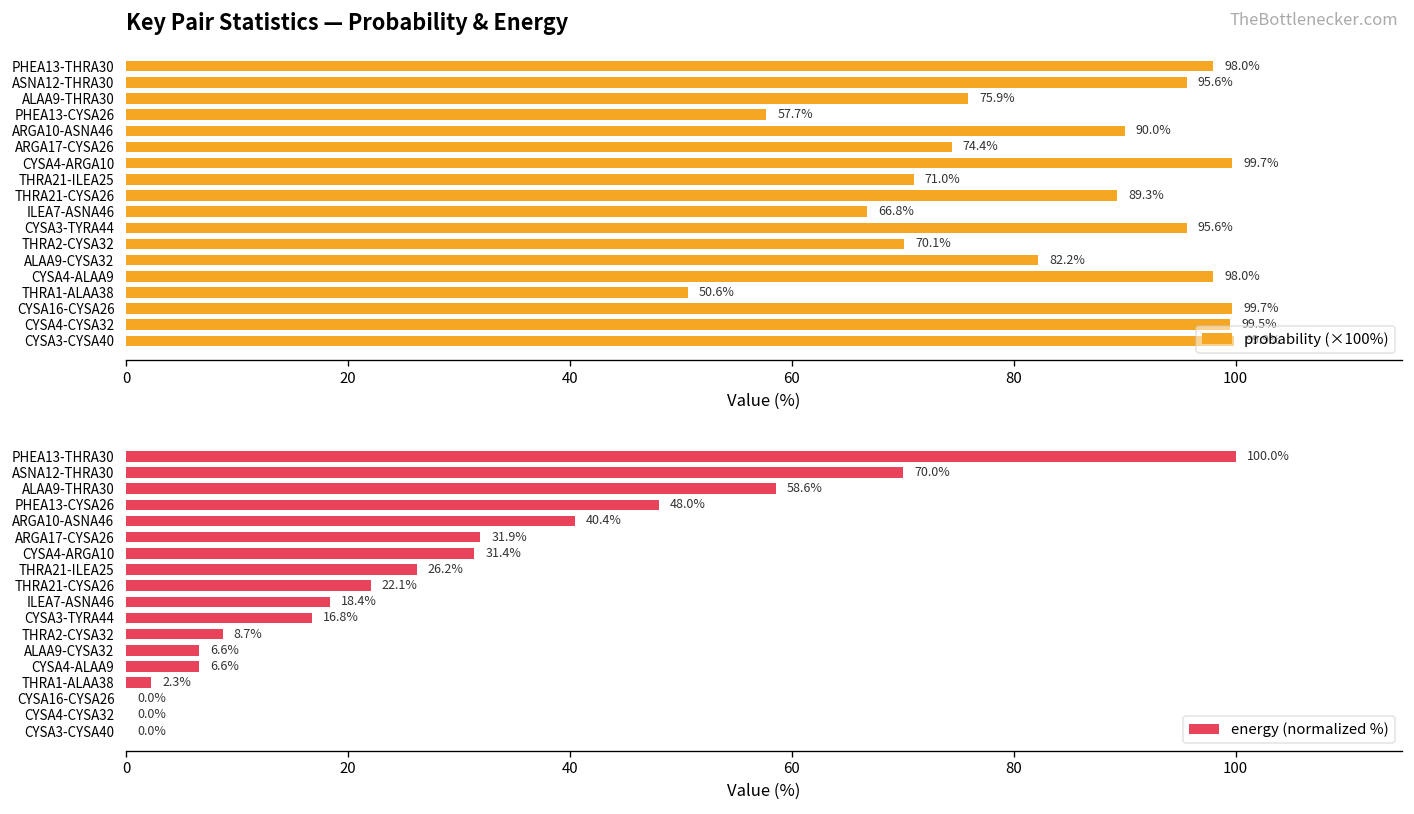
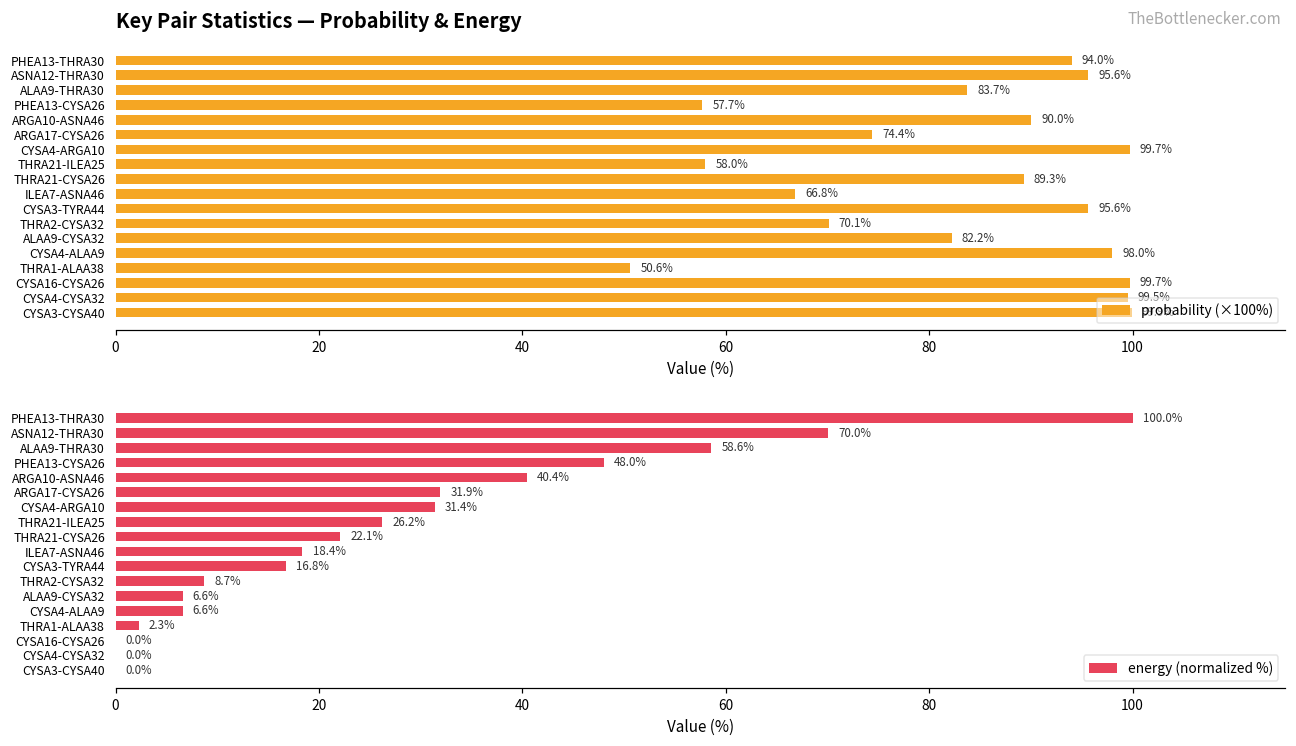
Key Pair Statistics — Probability & Energy, PHEA13-THRA30: 98.0% -> 94.0%
Key Pair Statistics — Probability & Energy, ALAA9-THRA30: 75.9% -> 83.7%
Key Pair Statistics — Probability & Energy, THRA21-ILEA25: 71.0% -> 58.0%
